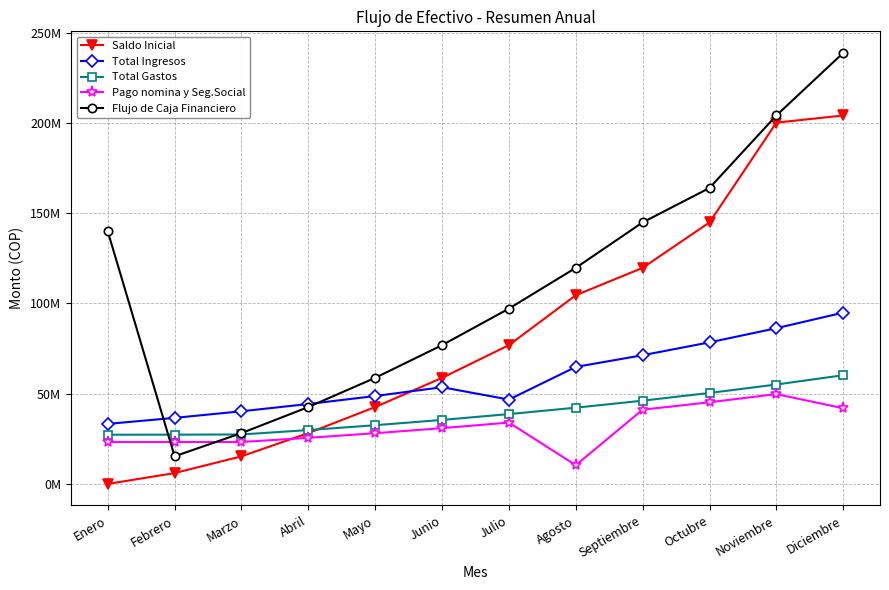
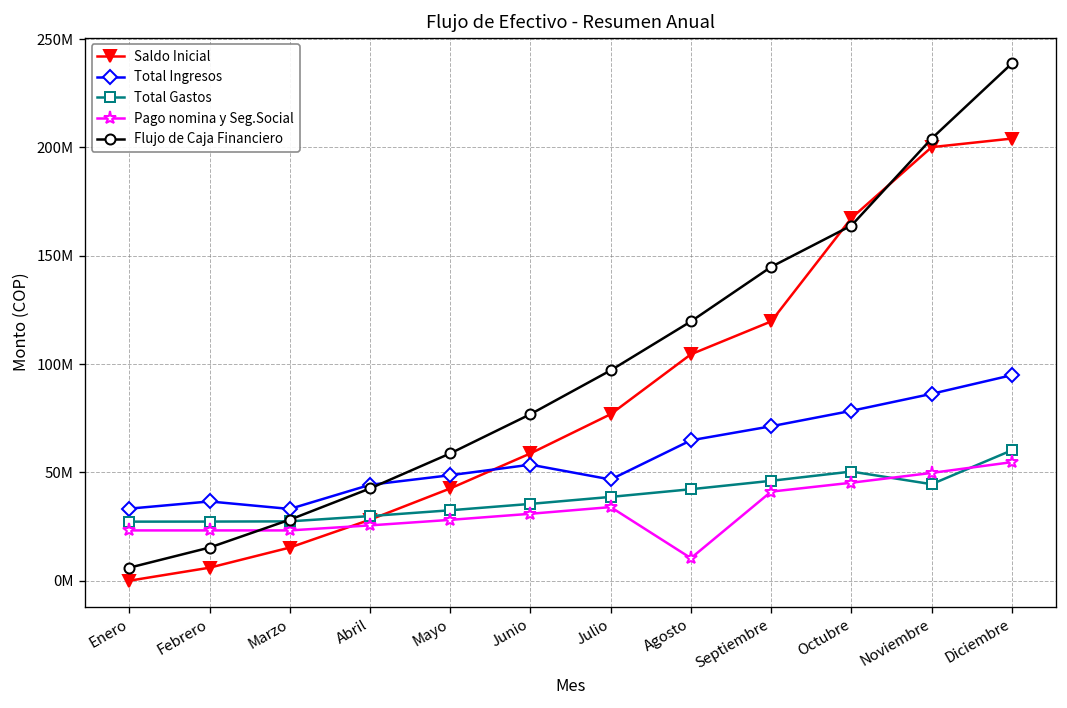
Flujo de Caja Financiero, Enero: 140000000 -> 6000000
Total Ingresos, Marzo: 40000000 -> 33000000
Saldo Inicial, Octubre: 145000000 -> 167000000
Total Gastos, Noviembre: 55000000 -> 45000000
Pago nomina y Seg.Social, Diciembre: 42000000 -> 55000000
